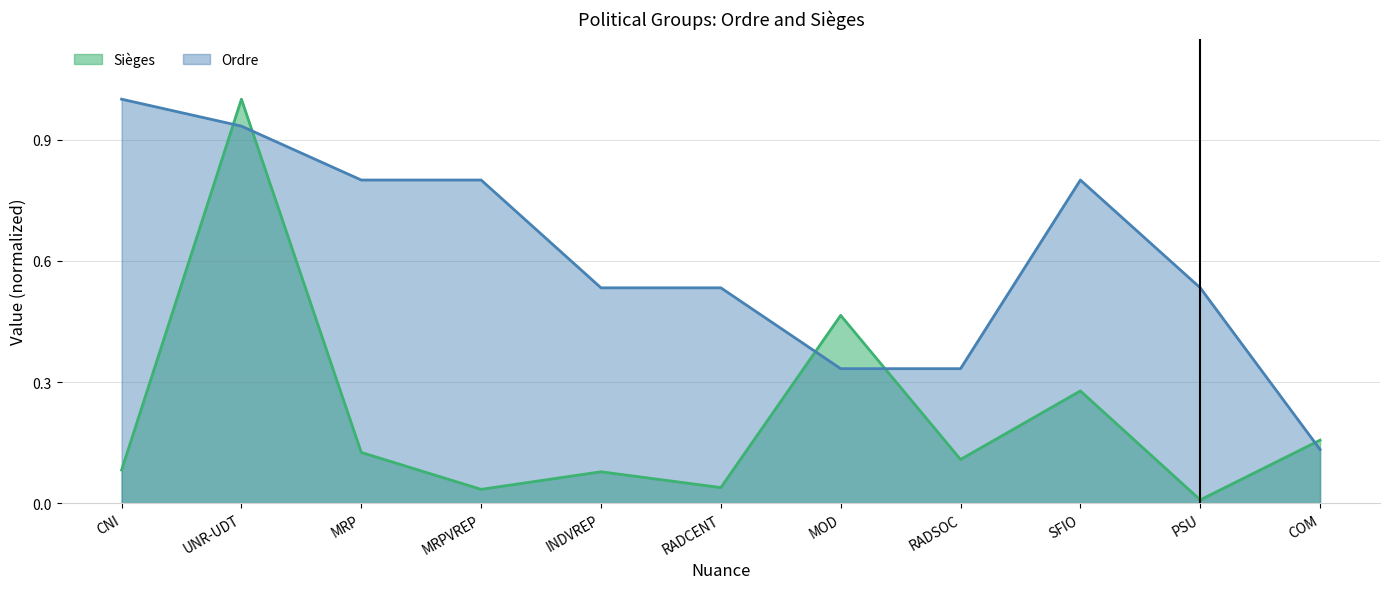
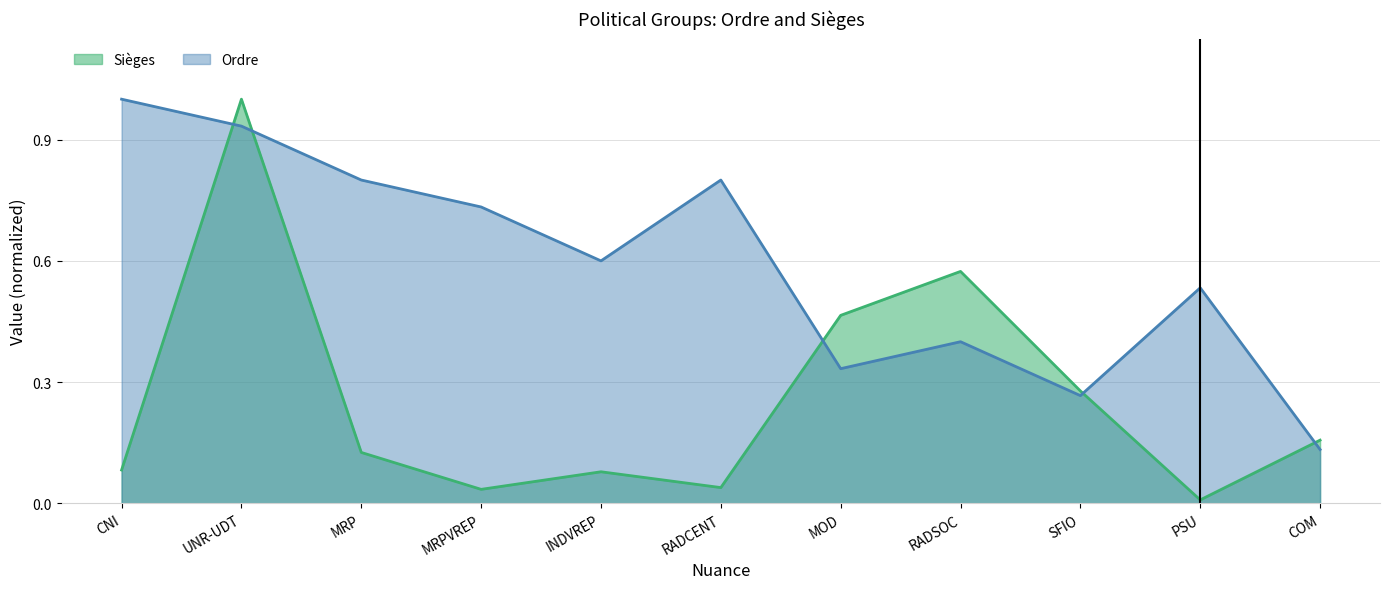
Ordre, MRPVREP: 0.80 -> 0.73
Ordre, INDVREP: 0.53 -> 0.60
Ordre, RADCENT: 0.53 -> 0.80
Sièges, RADSOC: 0.11 -> 0.57
Ordre, RADSOC: 0.33 -> 0.40
Ordre, SFIO: 0.80 -> 0.27
